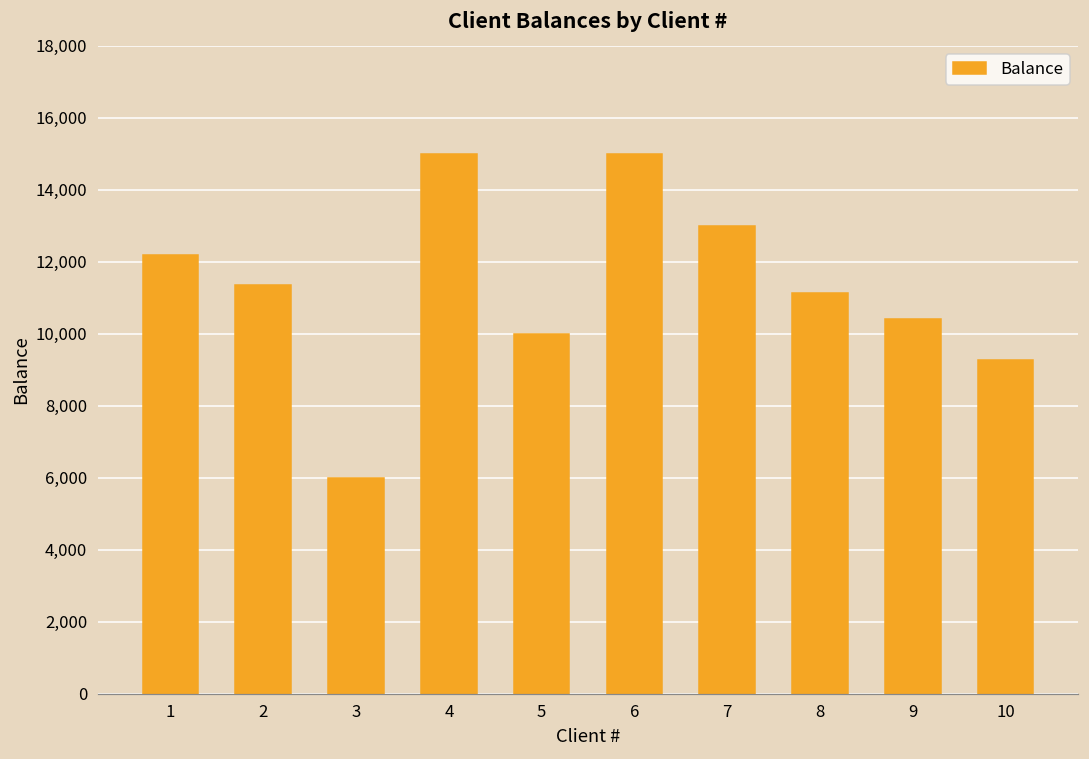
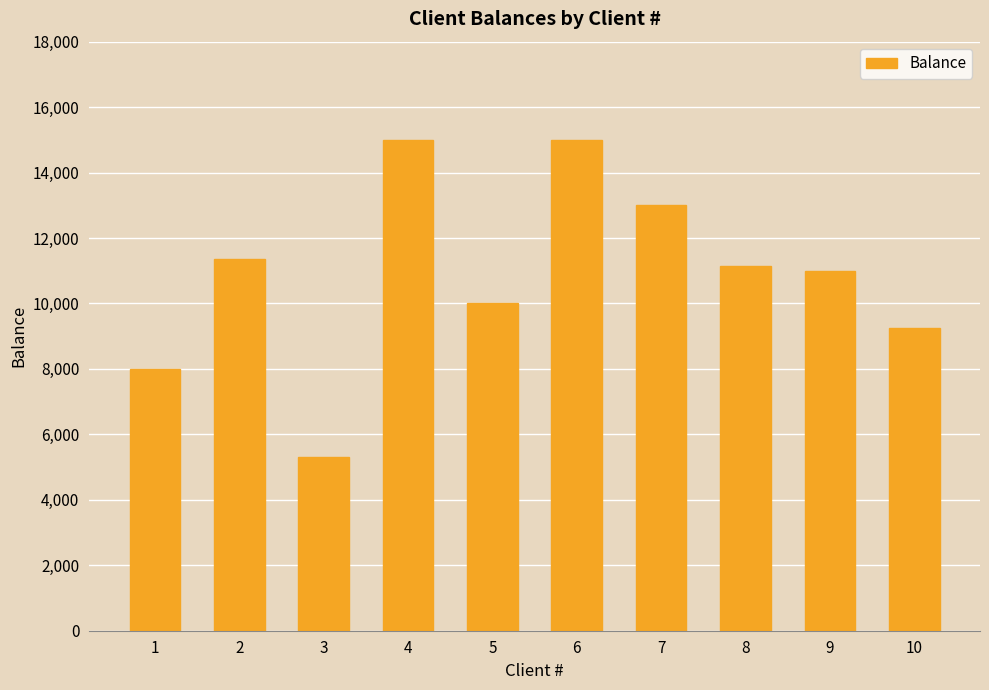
1: 12,200 -> 8,000
3: 6,000 -> 5,300
9: 10,400 -> 11,000
